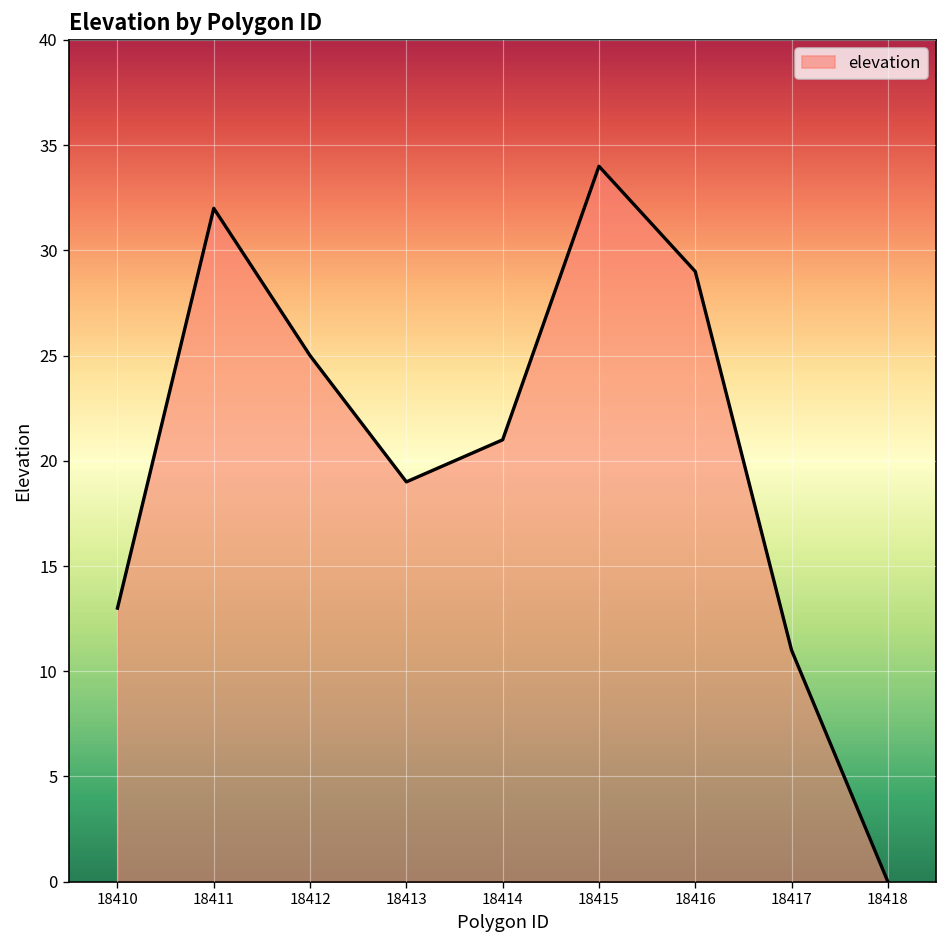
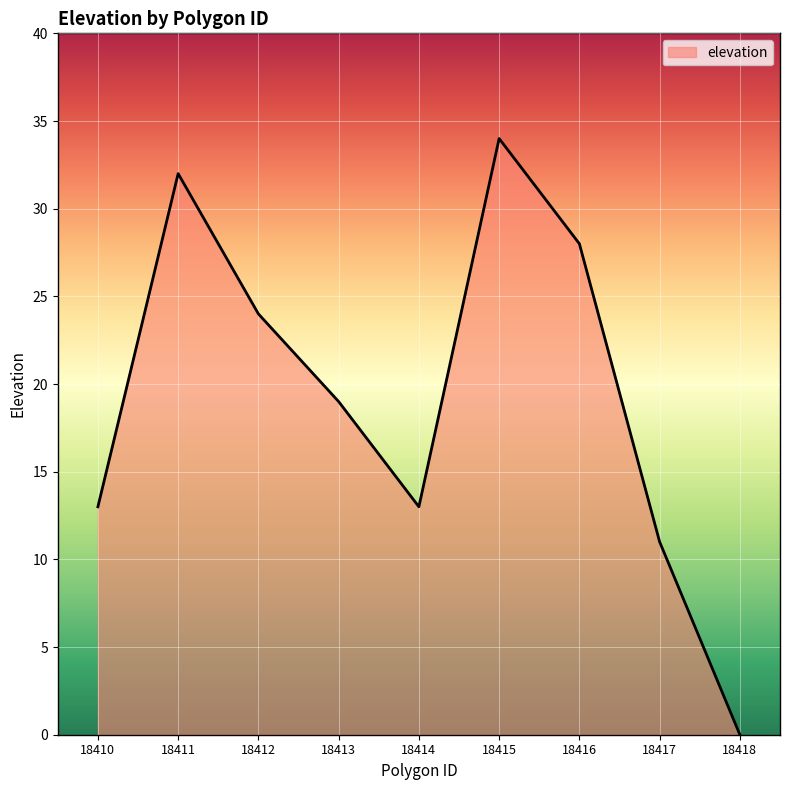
18412: 25 -> 24
18414: 21 -> 13
18416: 29 -> 28
